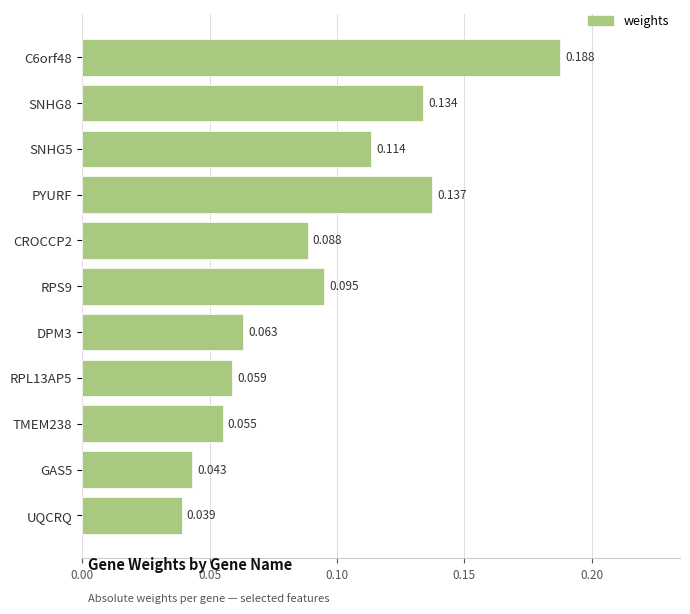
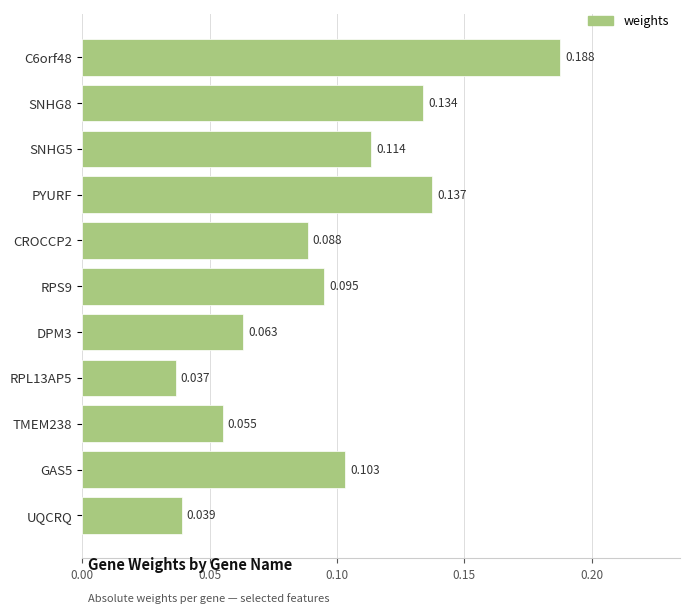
RPL13AP5: 0.059 -> 0.037
GAS5: 0.043 -> 0.103
